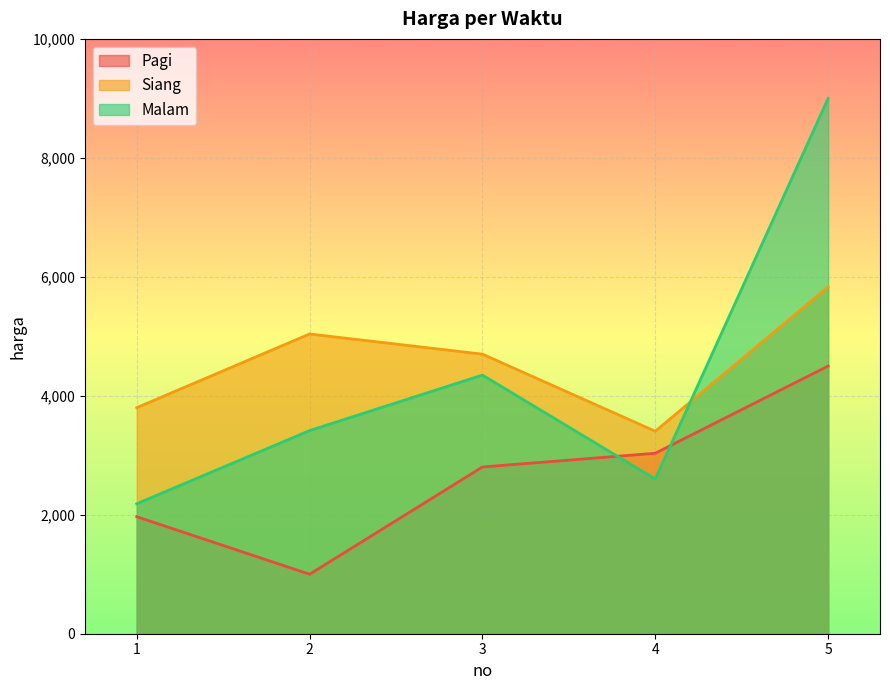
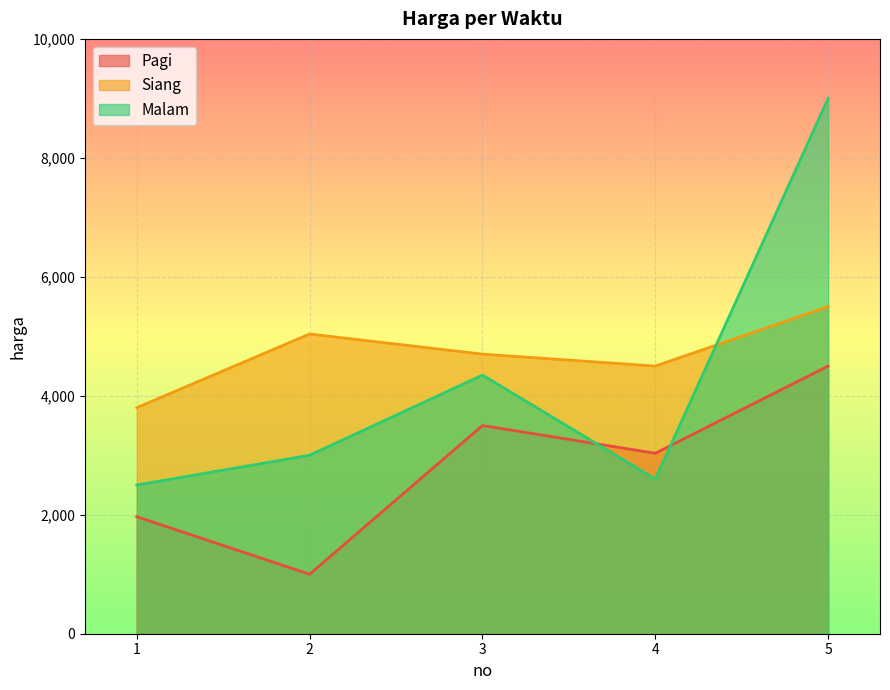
Malam, 1: 2,200 -> 2,500
Malam, 2: 3,400 -> 3,000
Pagi, 3: 2,800 -> 3,500
Siang, 4: 3,400 -> 4,500
Siang, 5: 5,800 -> 5,500
